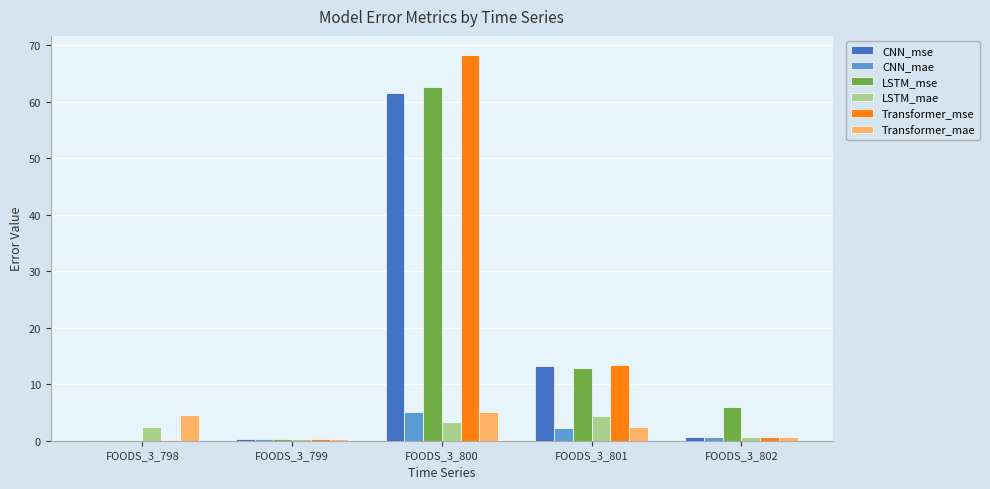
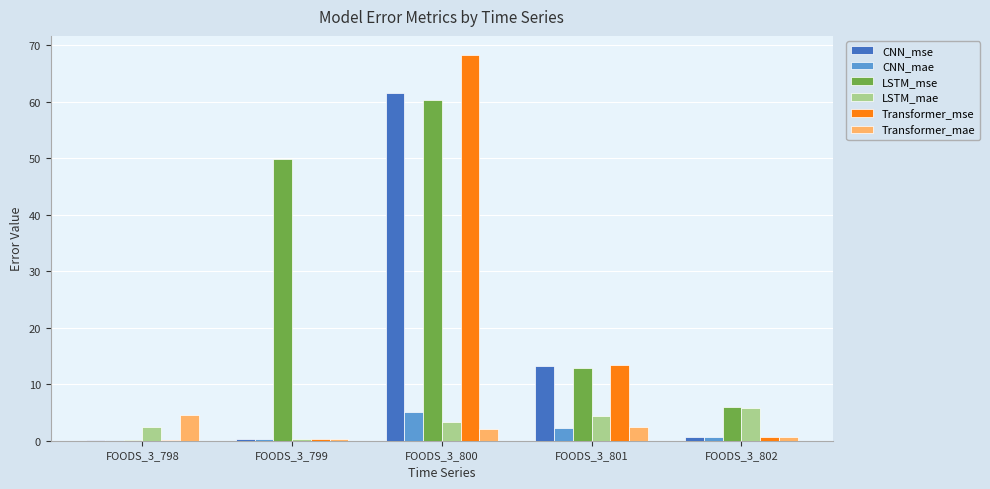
LSTM_mse, FOODS_3_799: 0 -> 50
LSTM_mse, FOODS_3_800: 63 -> 60
Transformer_mae, FOODS_3_800: 5 -> 2
LSTM_mae, FOODS_3_802: 1 -> 6
